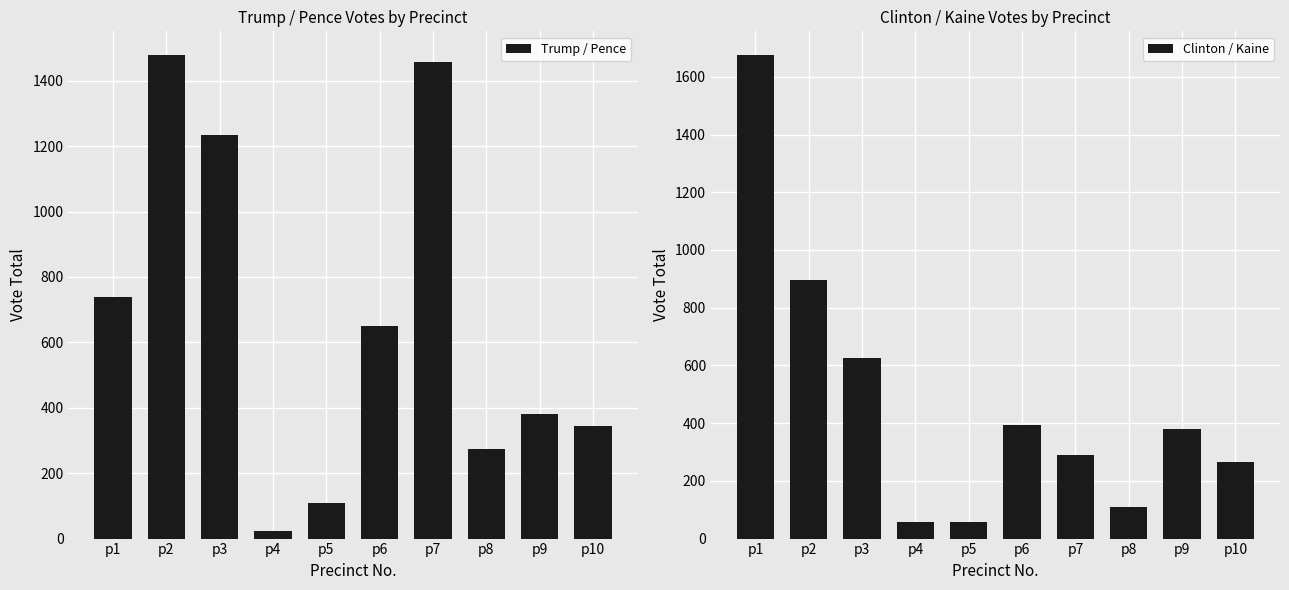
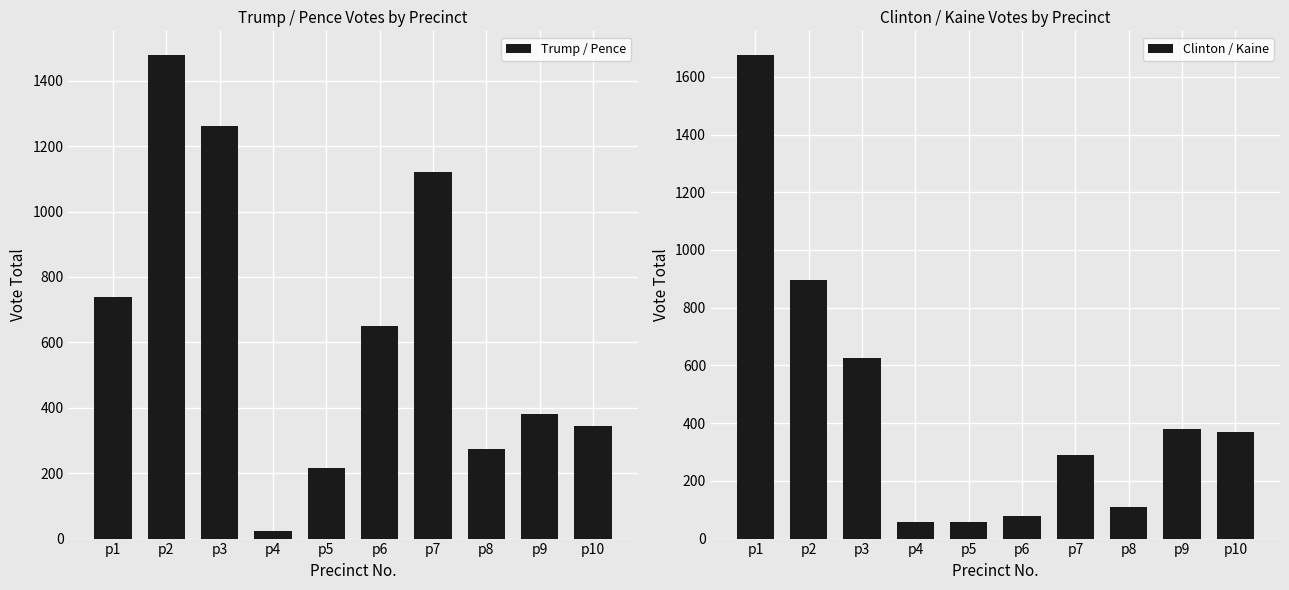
Trump / Pence Votes by Precinct, p3: 1240 -> 1260
Trump / Pence Votes by Precinct, p5: 110 -> 220
Trump / Pence Votes by Precinct, p7: 1460 -> 1120
Clinton / Kaine Votes by Precinct, p6: 400 -> 80
Clinton / Kaine Votes by Precinct, p10: 270 -> 370
